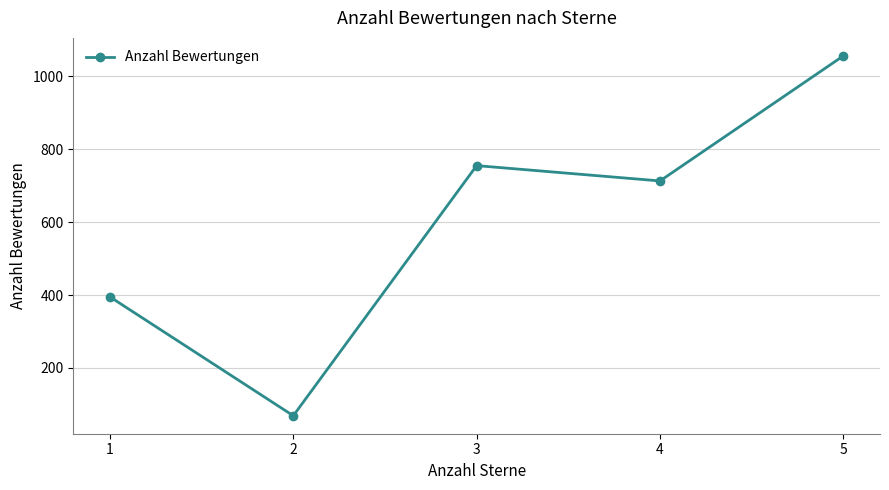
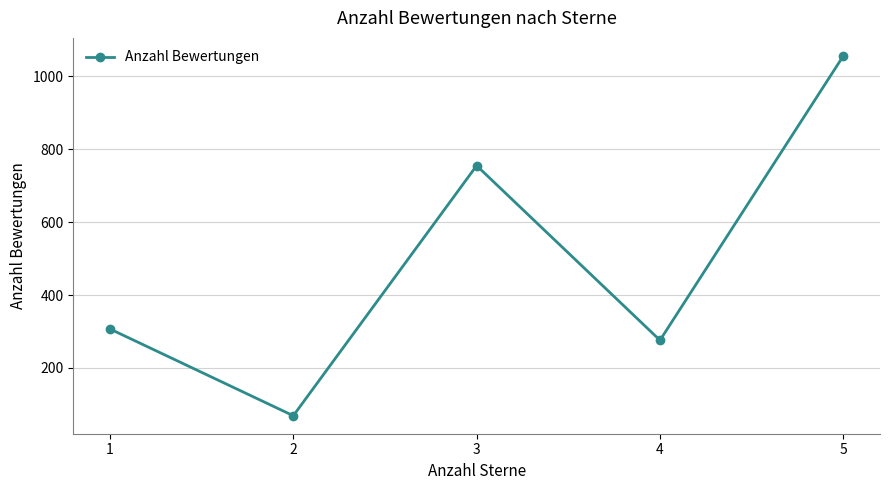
1: 400 -> 310
4: 710 -> 280
